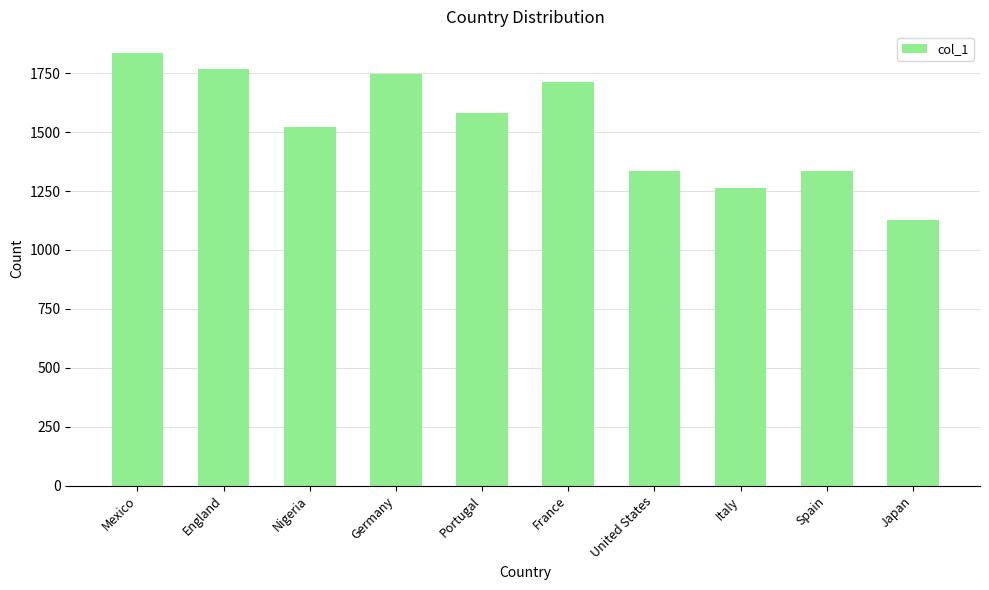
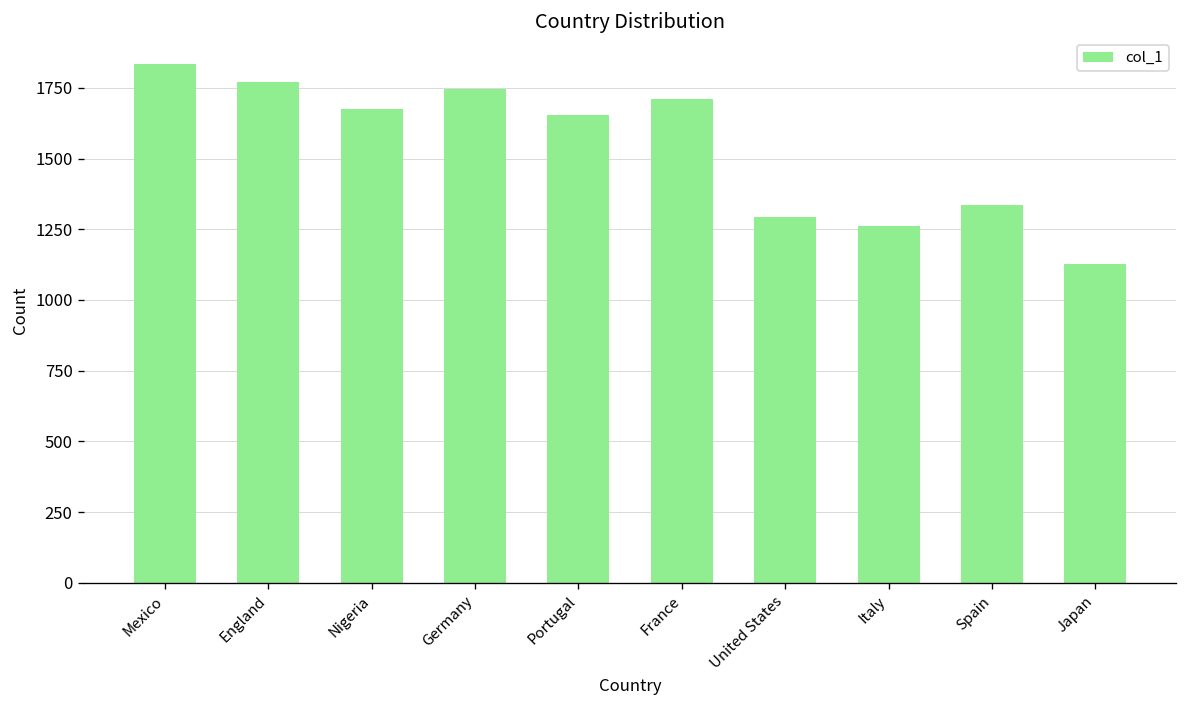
Nigeria: 1520 -> 1670
Portugal: 1580 -> 1650
United States: 1340 -> 1300
